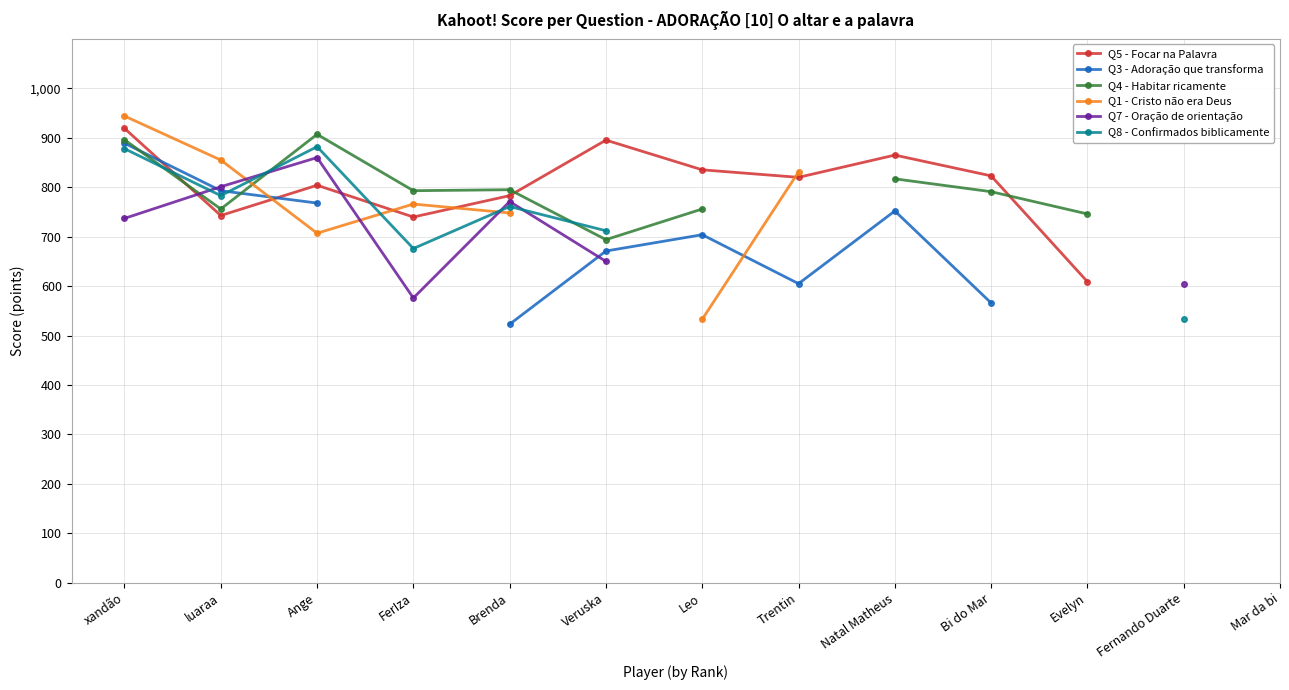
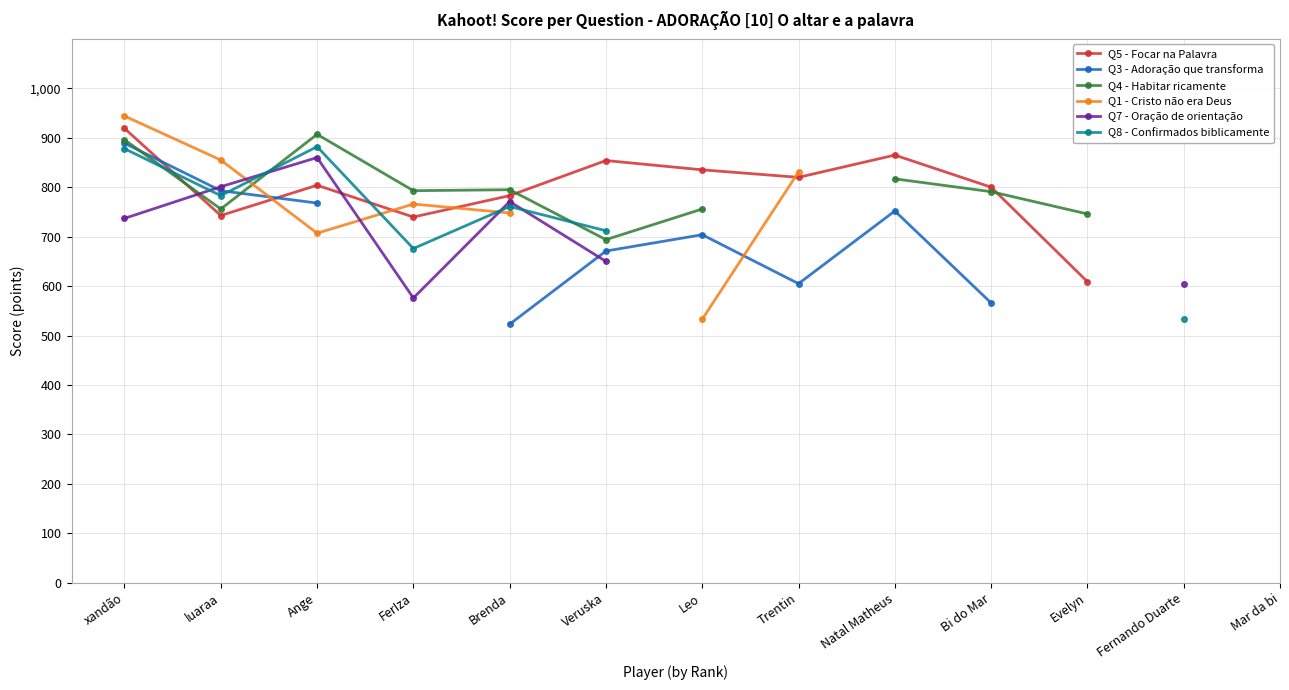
Q5 - Focar na Palavra, Veruska: 900 -> 850
Q5 - Focar na Palavra, Bi do Mar: 820 -> 800
